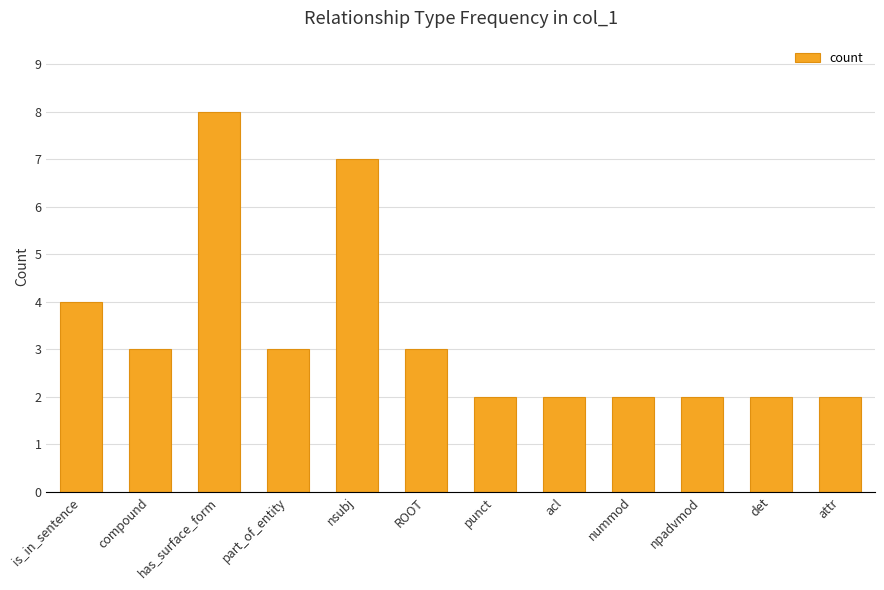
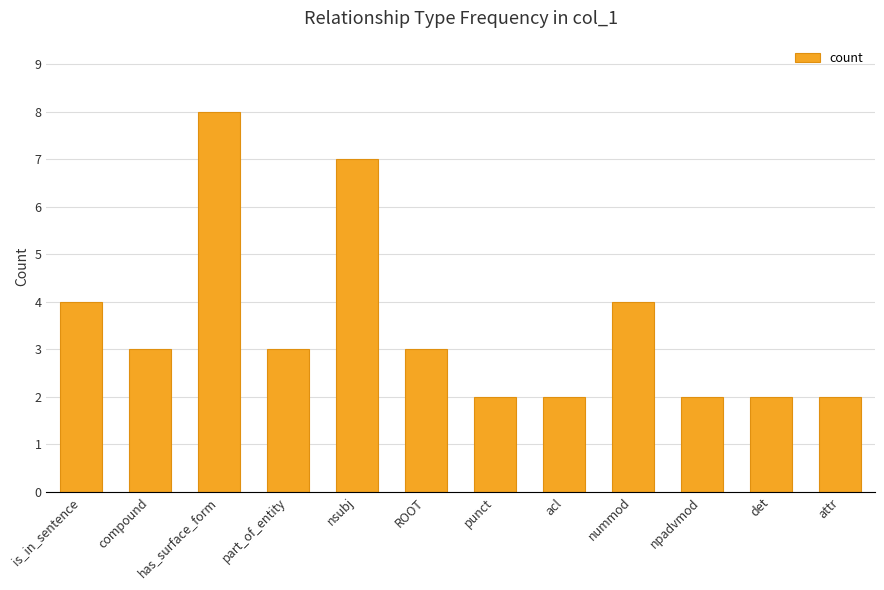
nummod: 2 -> 4
